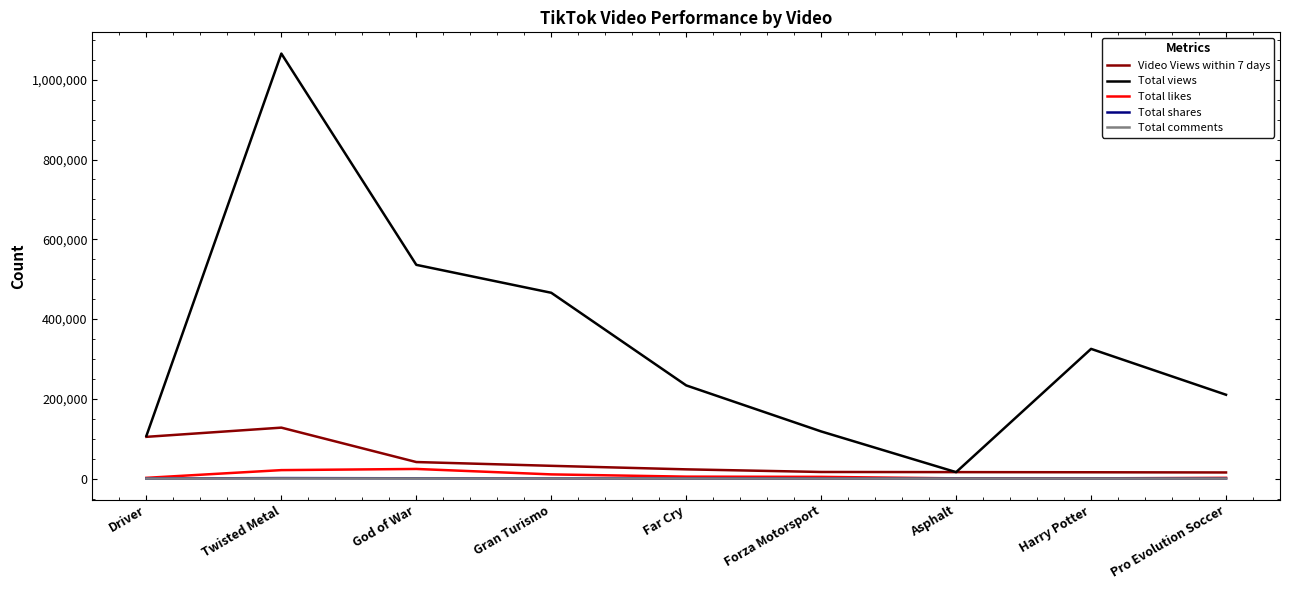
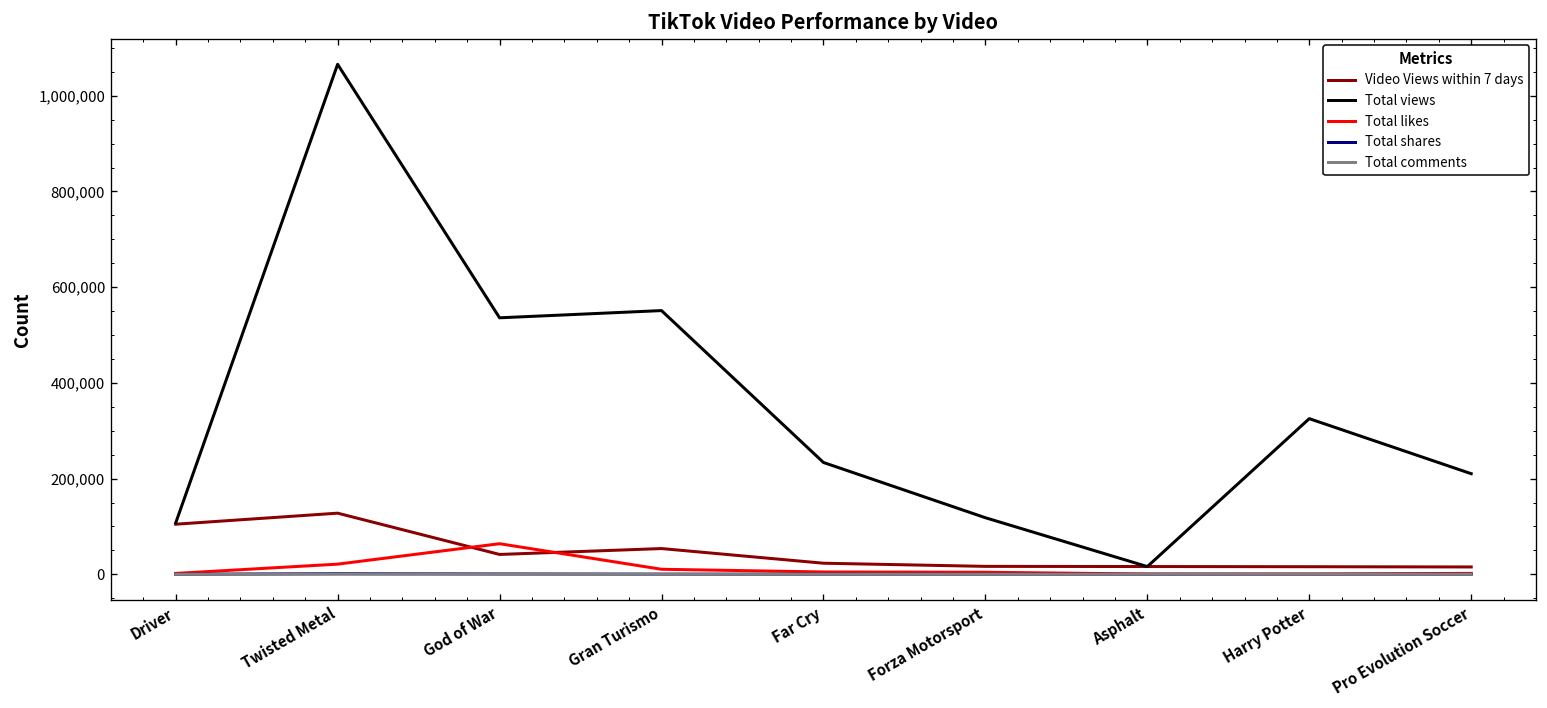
Total likes, God of War: 20,000 -> 60,000
Video Views within 7 days, Gran Turismo: 30,000 -> 50,000
Total views, Gran Turismo: 470,000 -> 550,000
